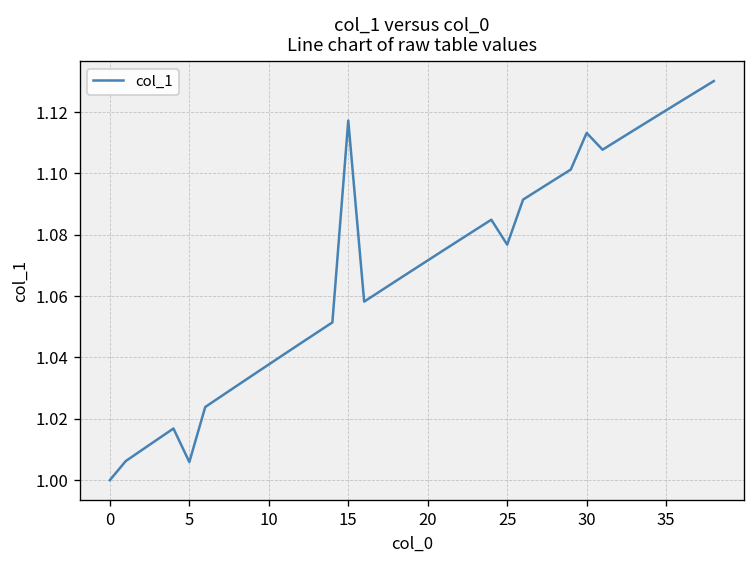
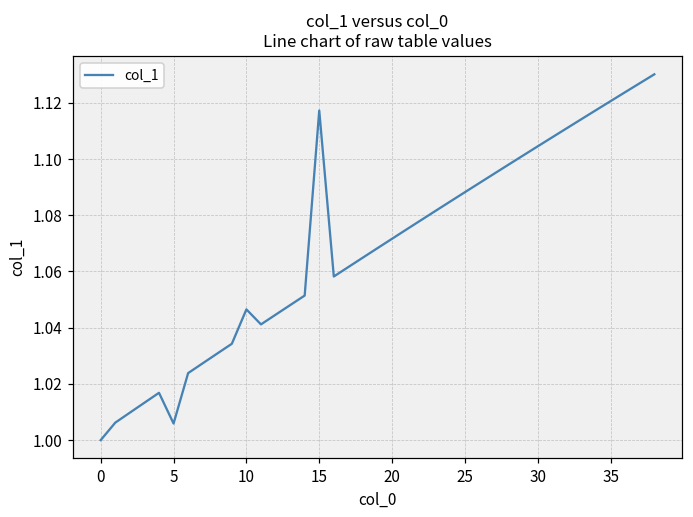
10: 1.038 -> 1.047
25: 1.077 -> 1.088
30: 1.113 -> 1.105
